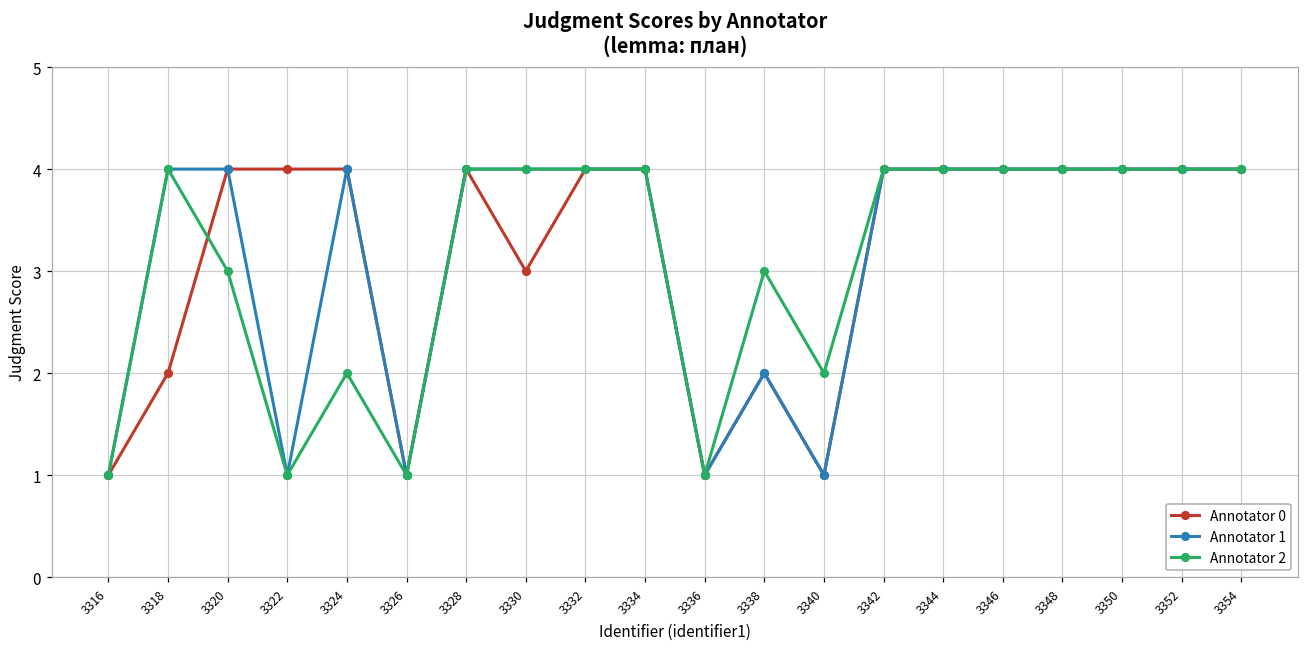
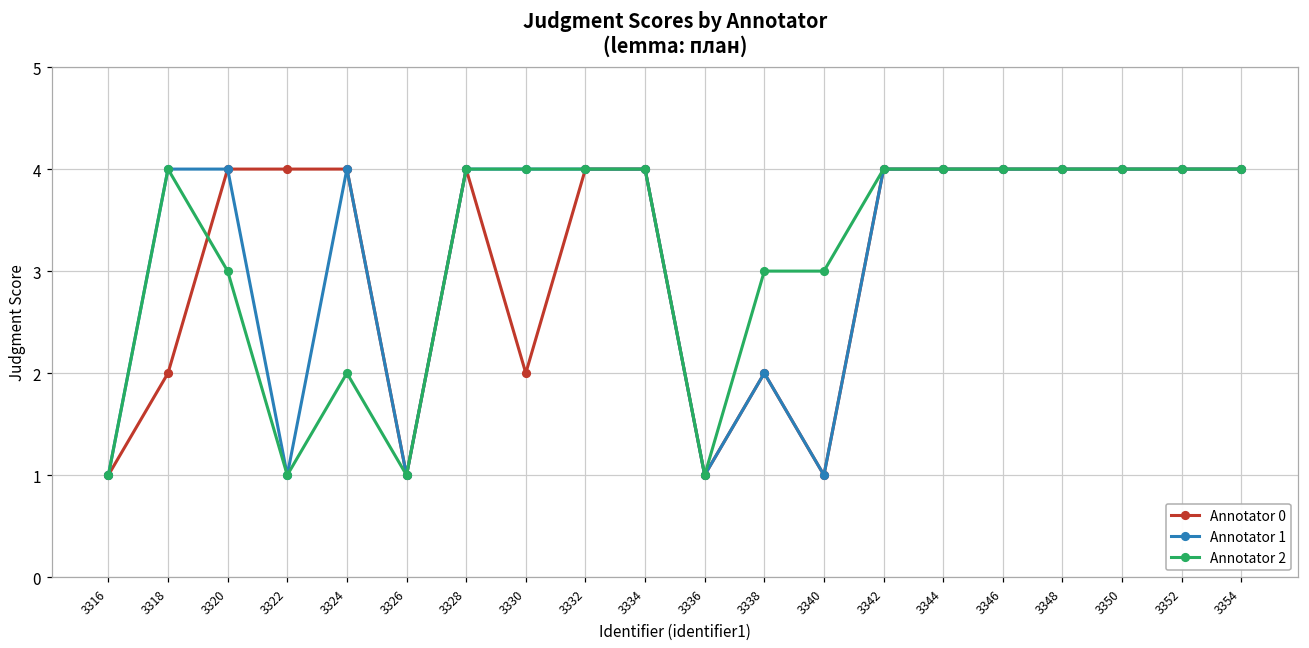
Annotator 0, 3330: 3 -> 2
Annotator 2, 3340: 2 -> 3
